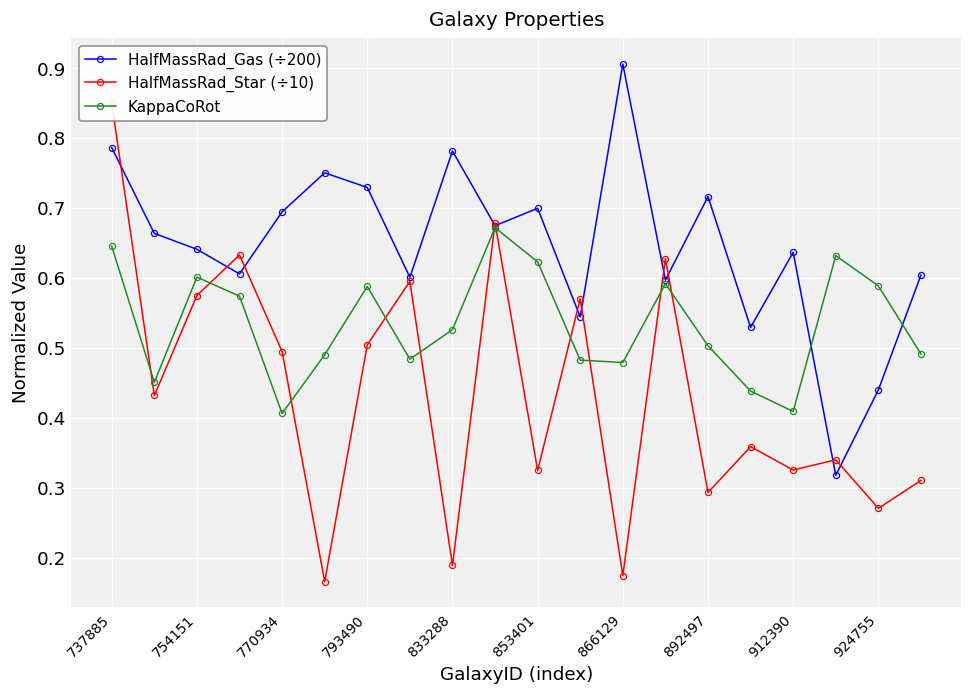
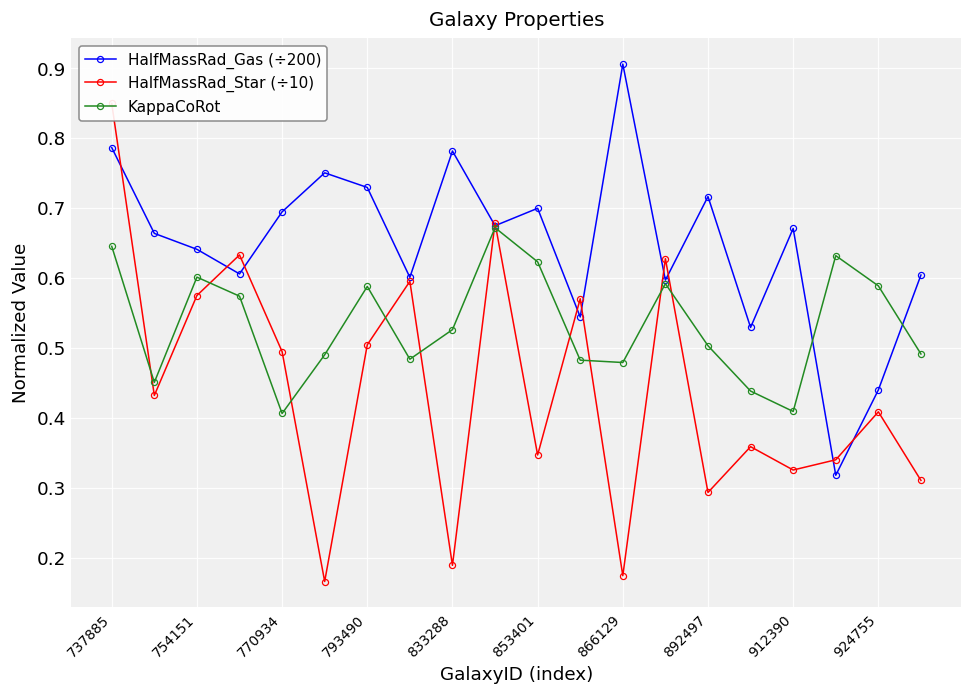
HalfMassRad_Star (÷10), 853401: 0.32 -> 0.35
HalfMassRad_Gas (÷200), 912390: 0.64 -> 0.67
HalfMassRad_Star (÷10), 924755: 0.27 -> 0.41
